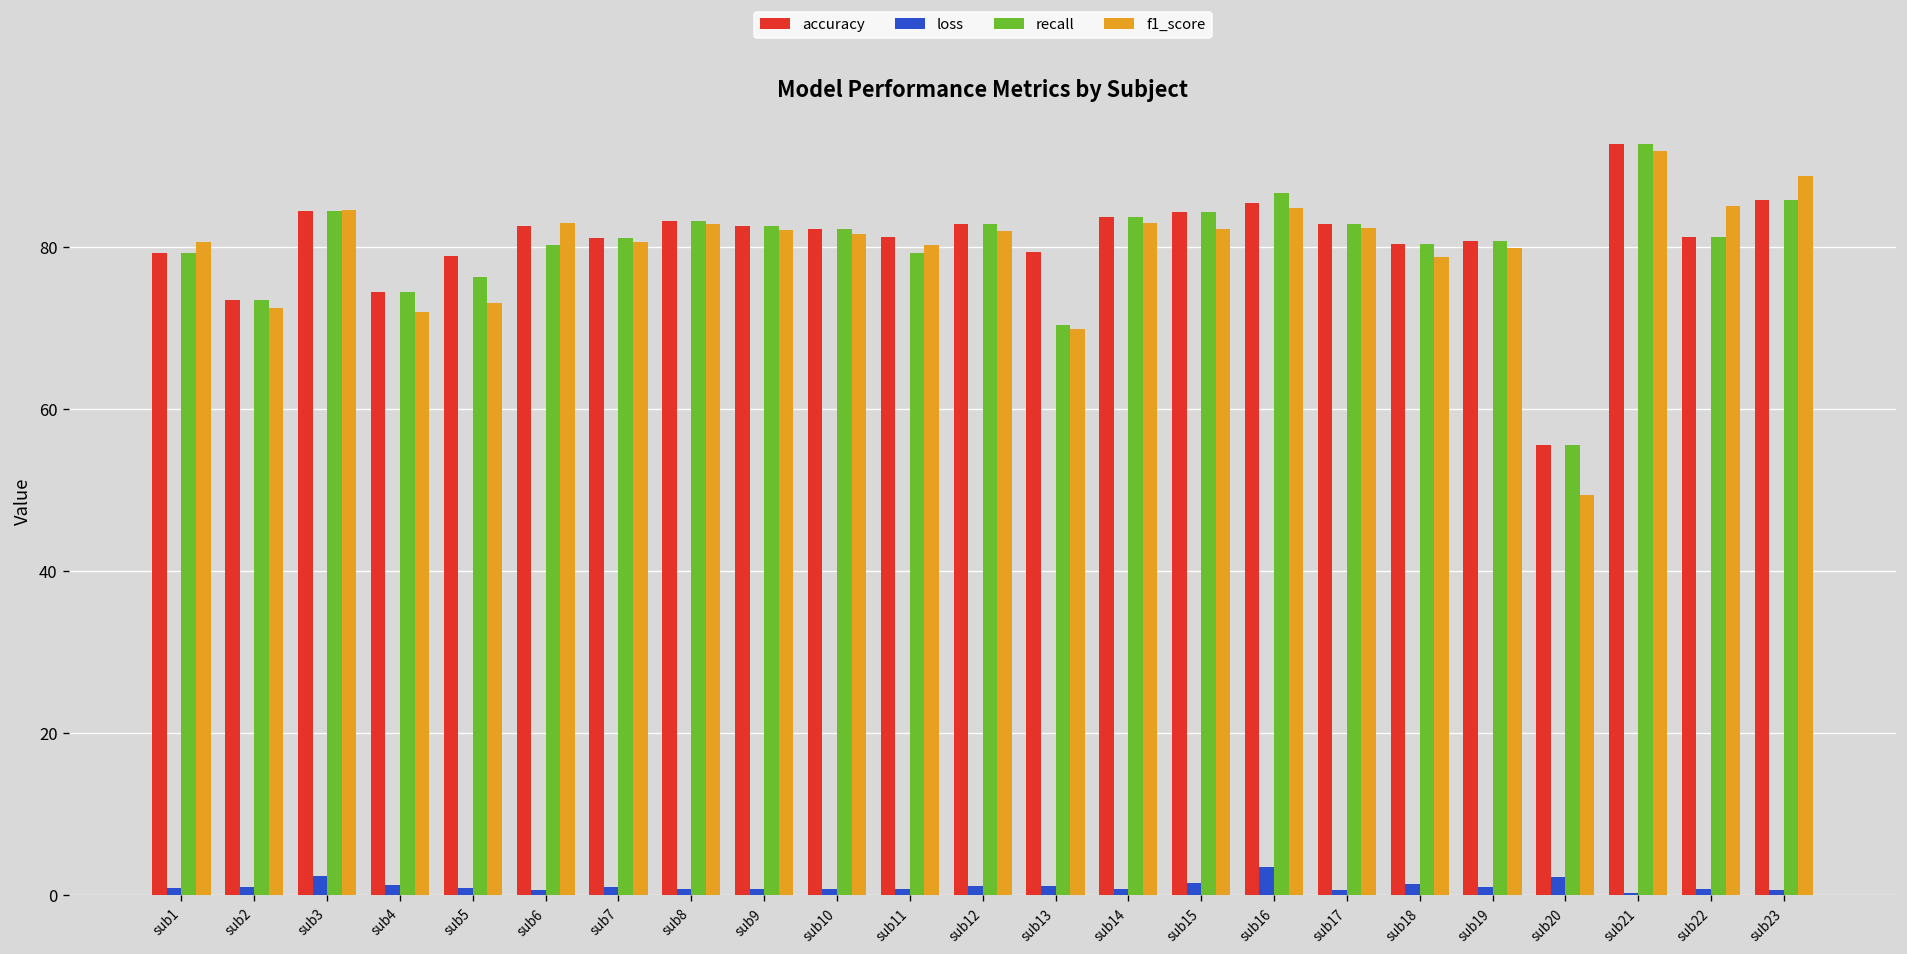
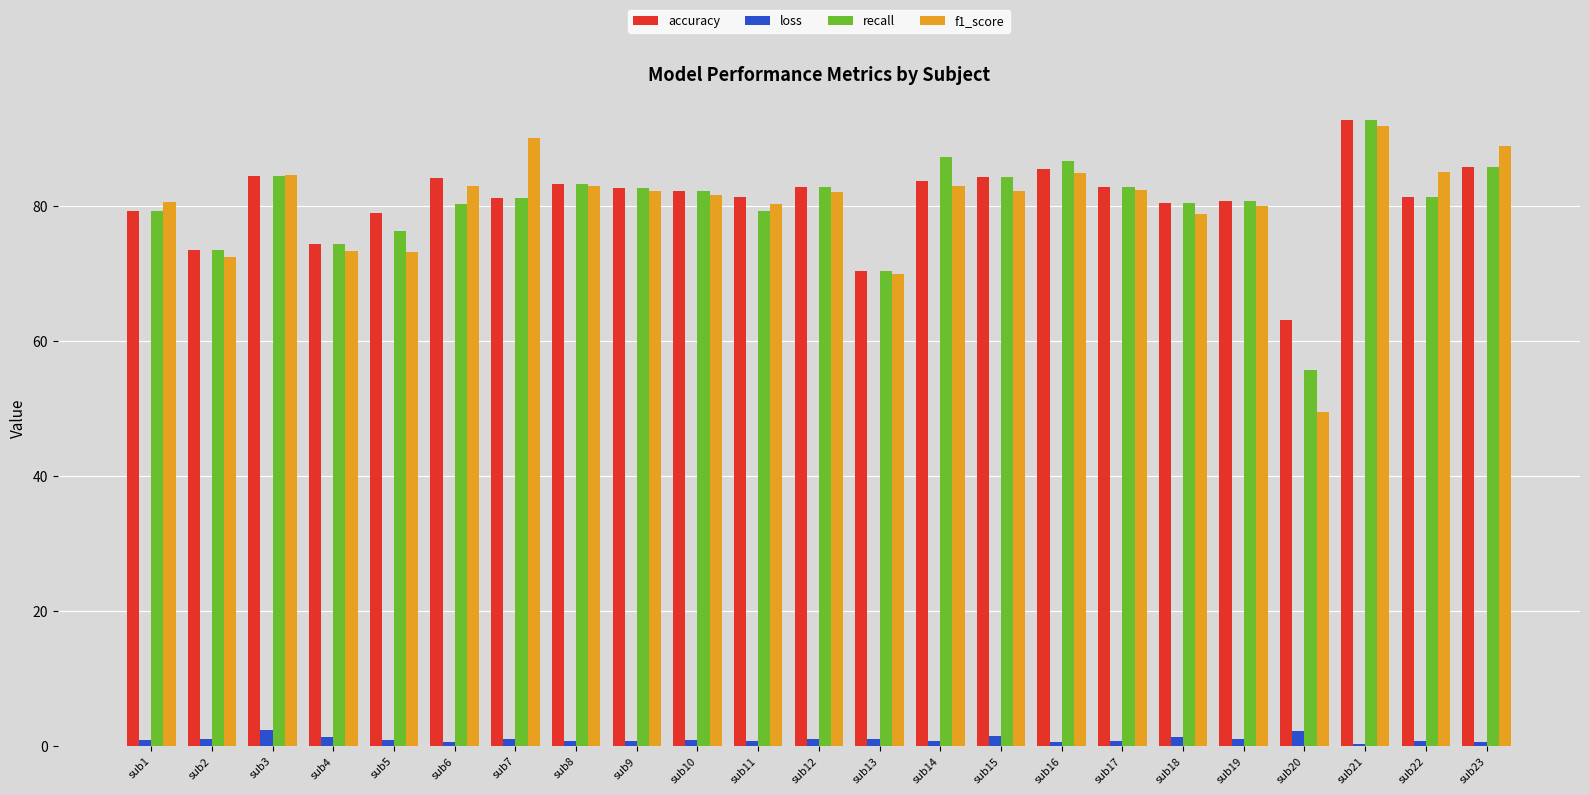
f1_score, sub4: 72 -> 73
accuracy, sub6: 83 -> 84
f1_score, sub7: 81 -> 90
accuracy, sub13: 79 -> 70
recall, sub14: 84 -> 87
loss, sub16: 3 -> 1
accuracy, sub20: 56 -> 63
